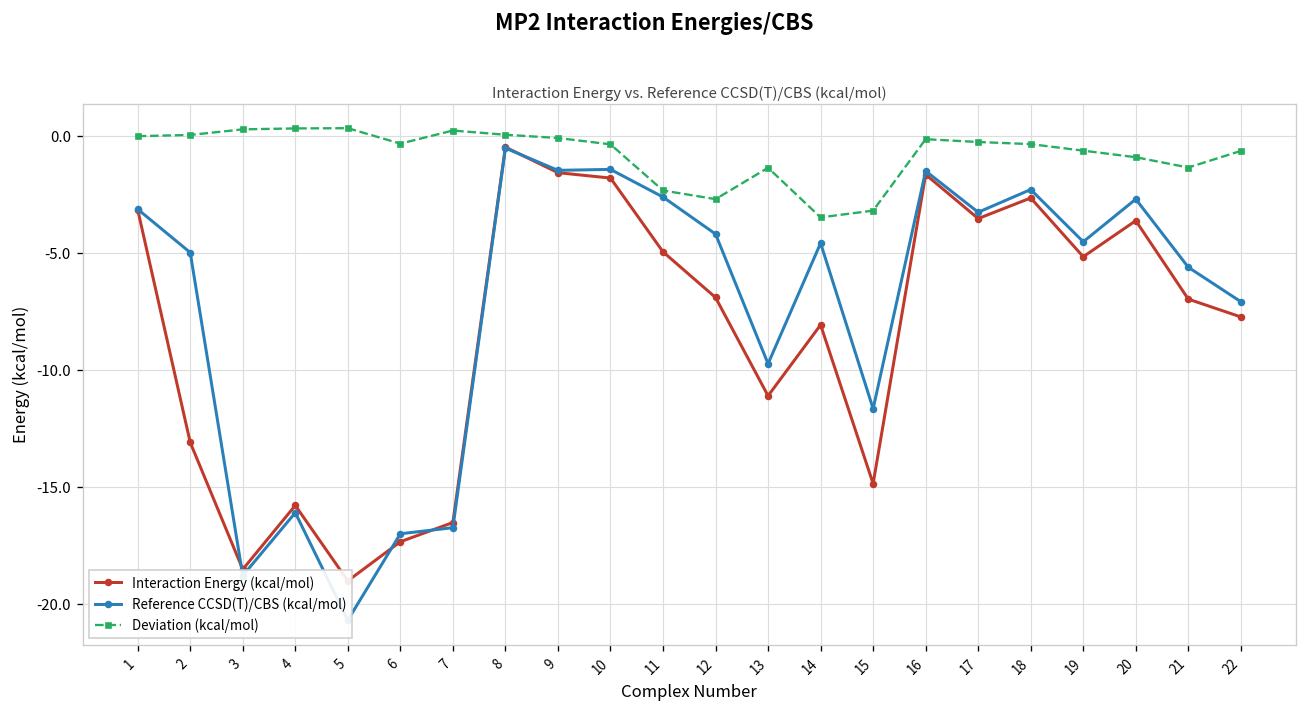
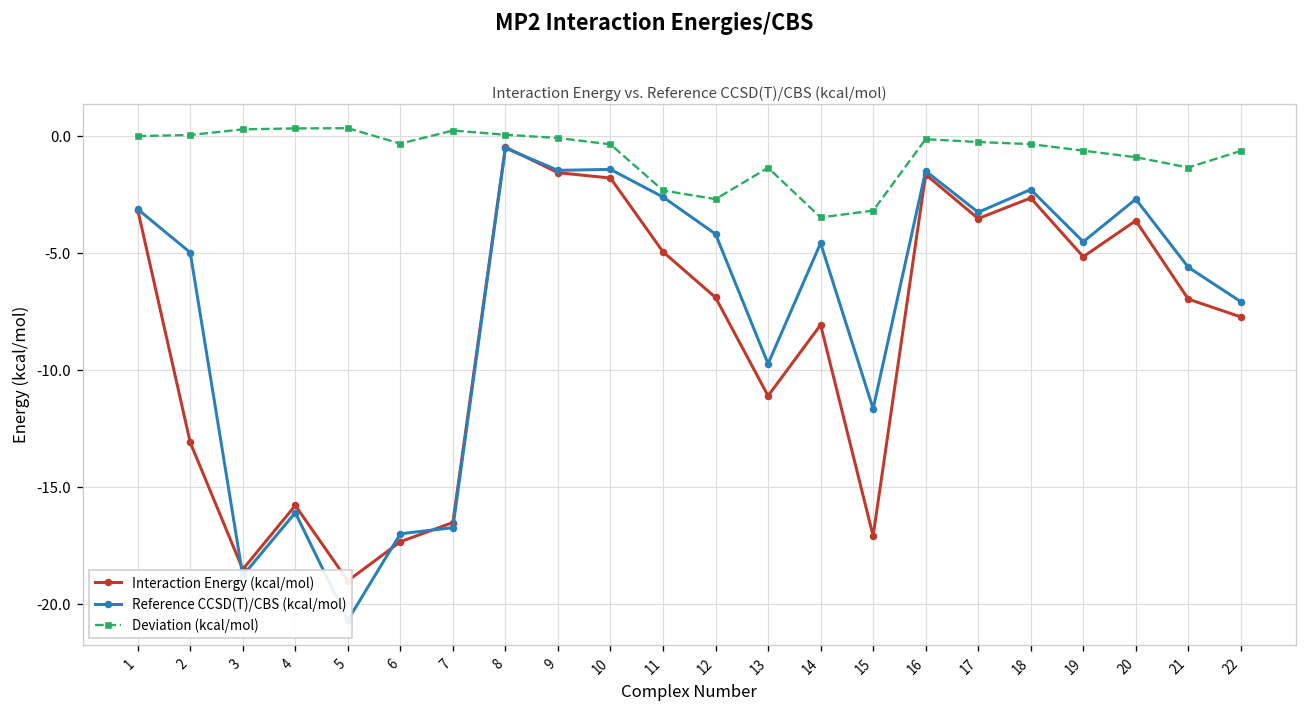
Interaction Energy (kcal/mol), 15: -14.9 -> -17.1
